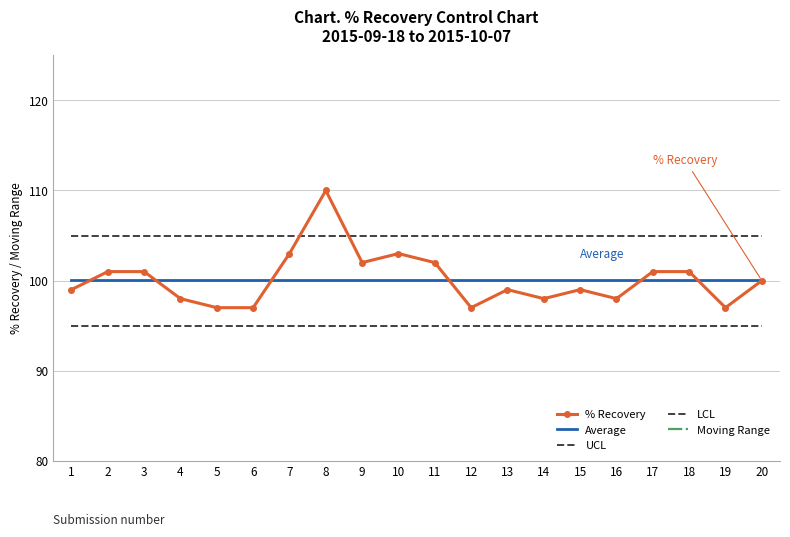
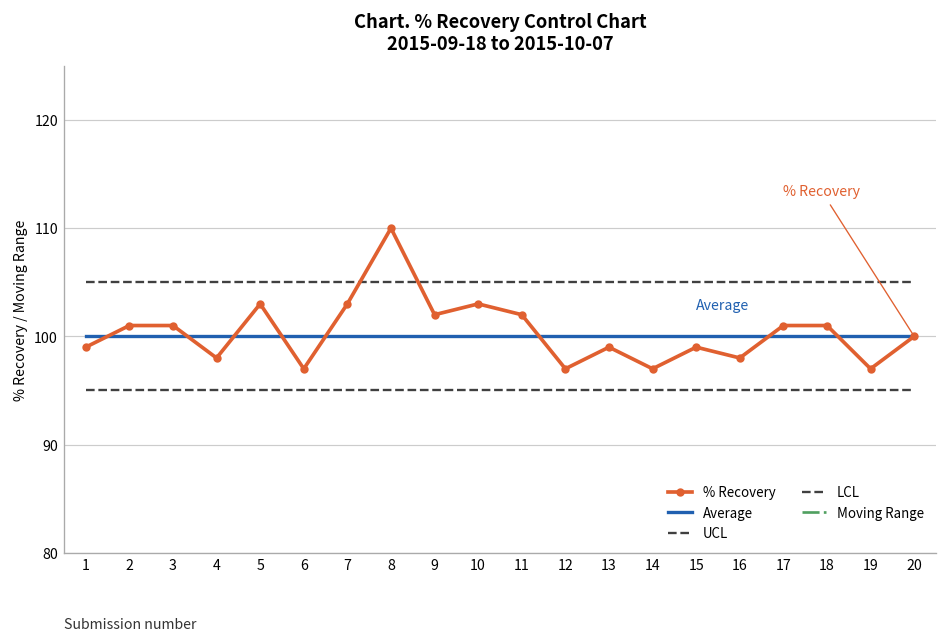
% Recovery, 5: 97 -> 103
% Recovery, 14: 98 -> 97
